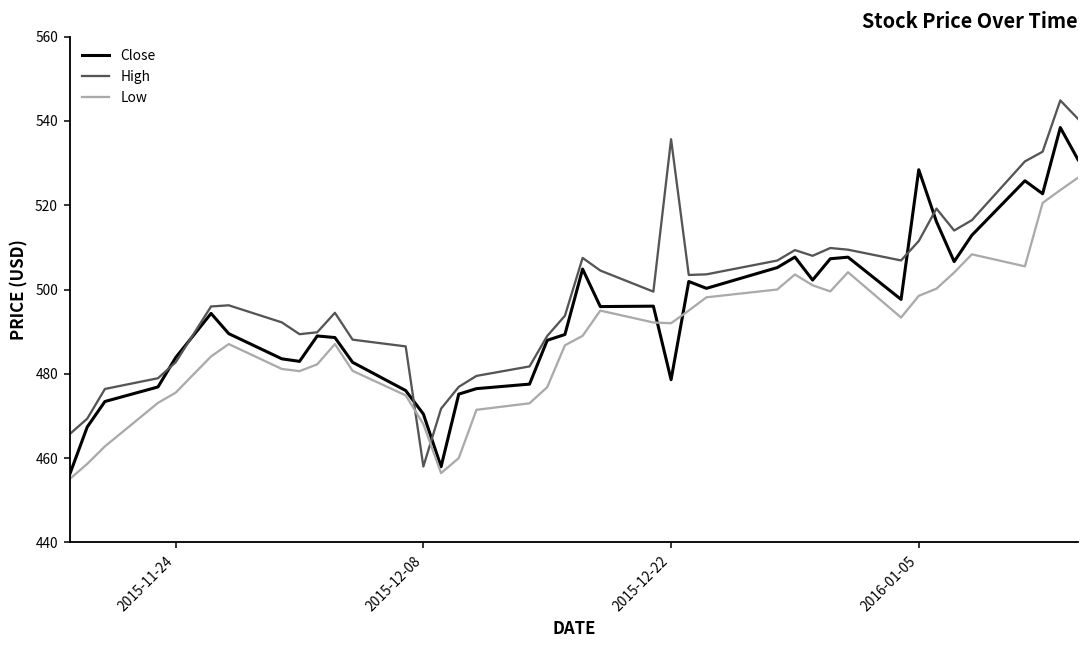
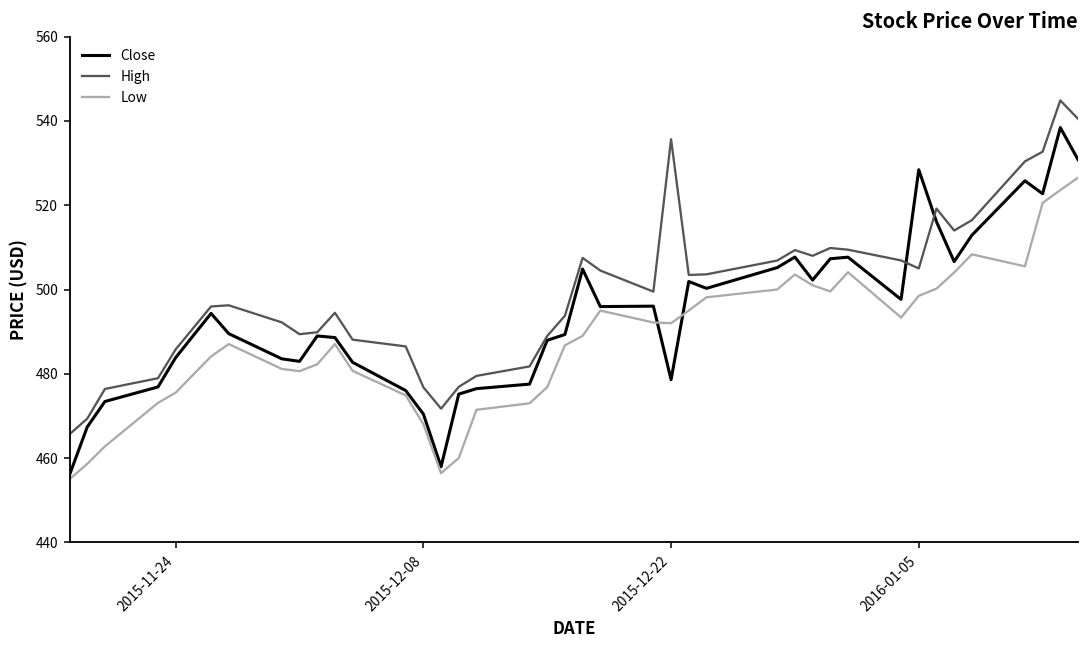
High, 2015-11-24: 483 -> 486
High, 2015-12-08: 458 -> 477
High, 2016-01-05: 512 -> 505
